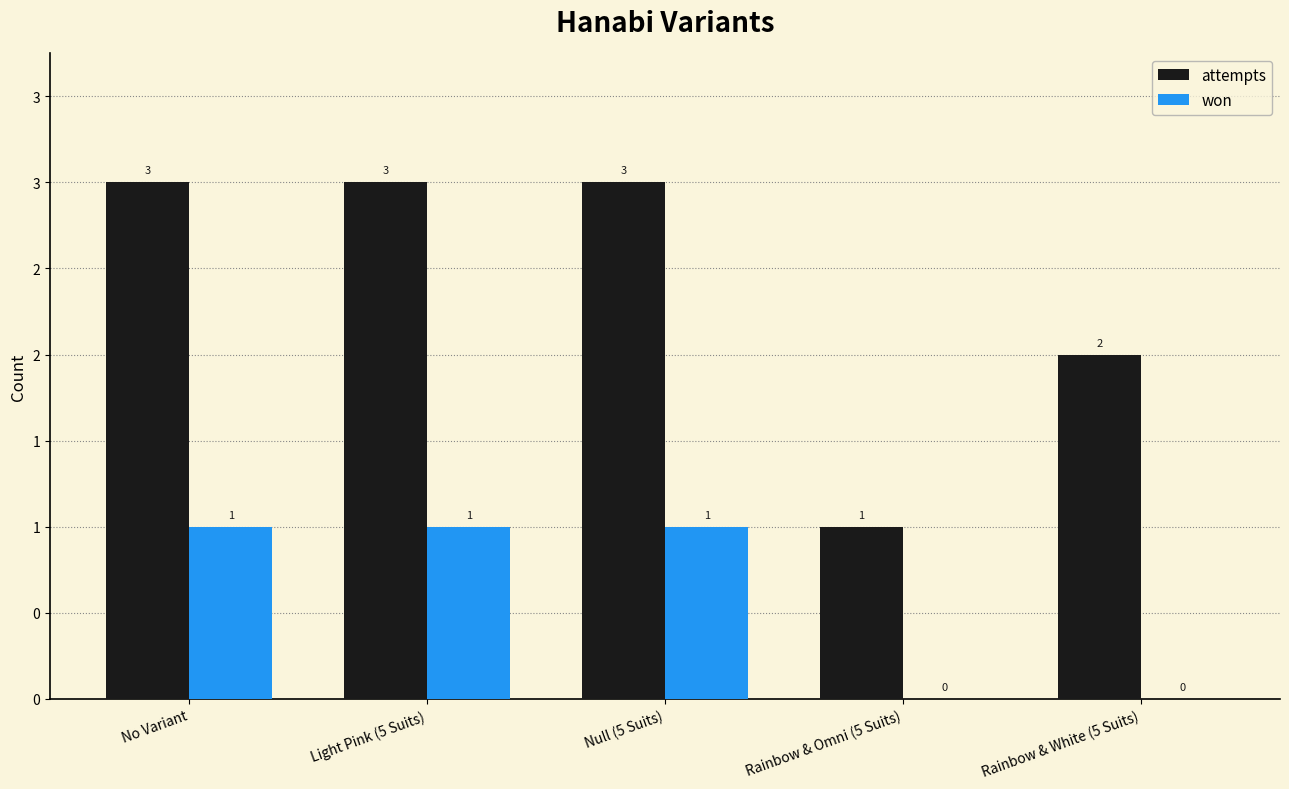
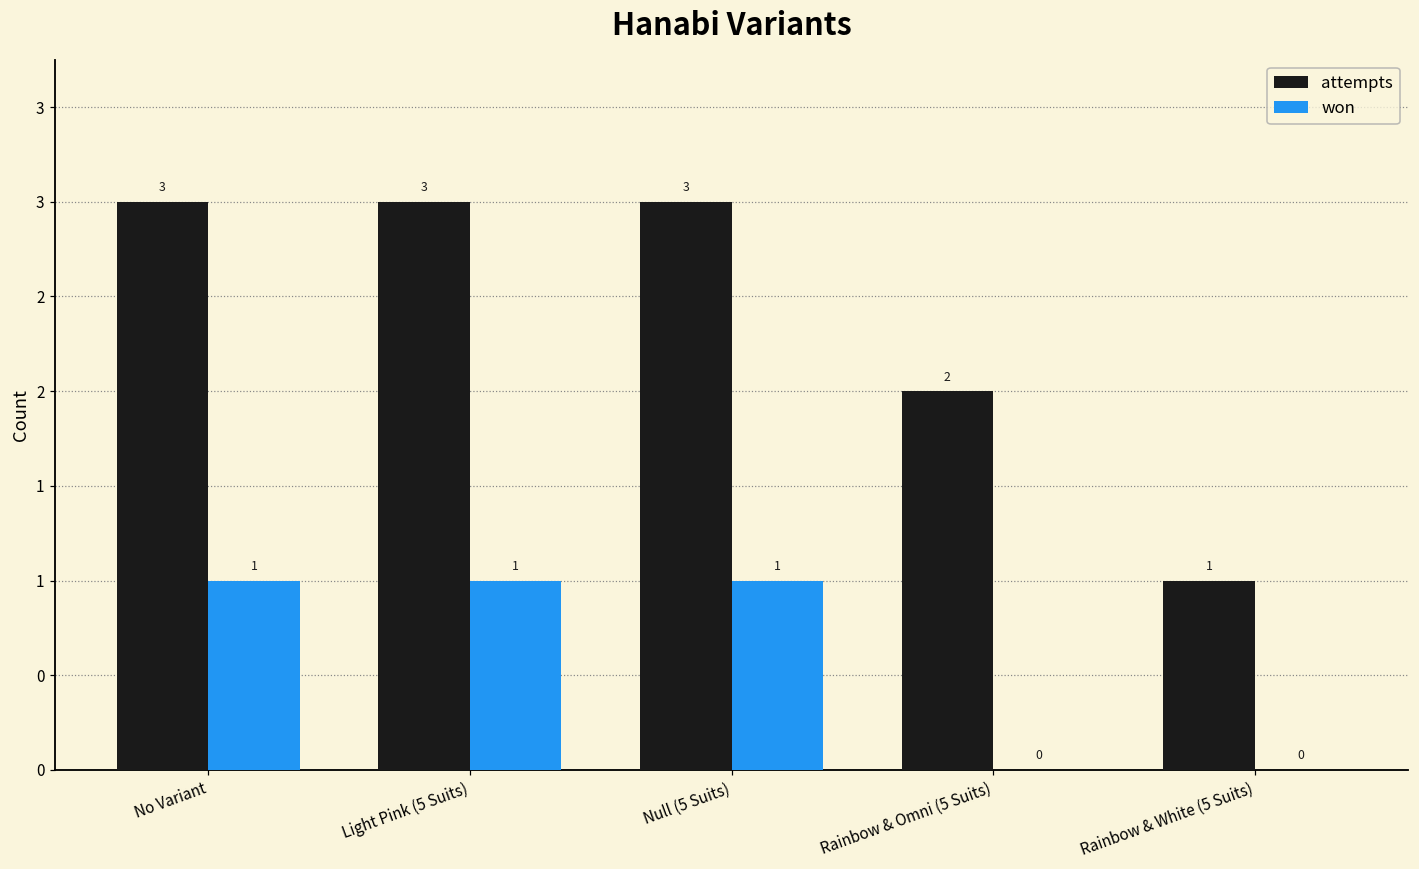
attempts, Rainbow & Omni (5 Suits): 1 -> 2
attempts, Rainbow & White (5 Suits): 2 -> 1
